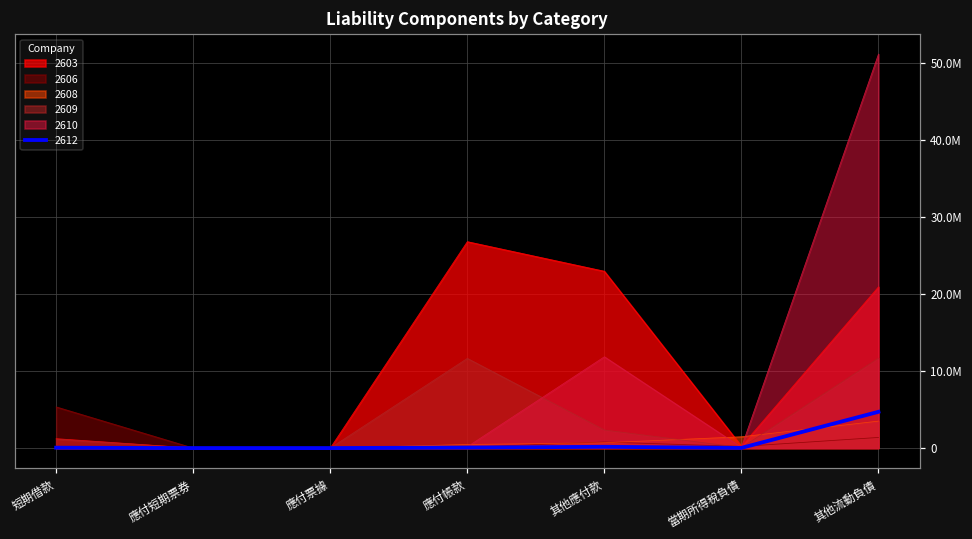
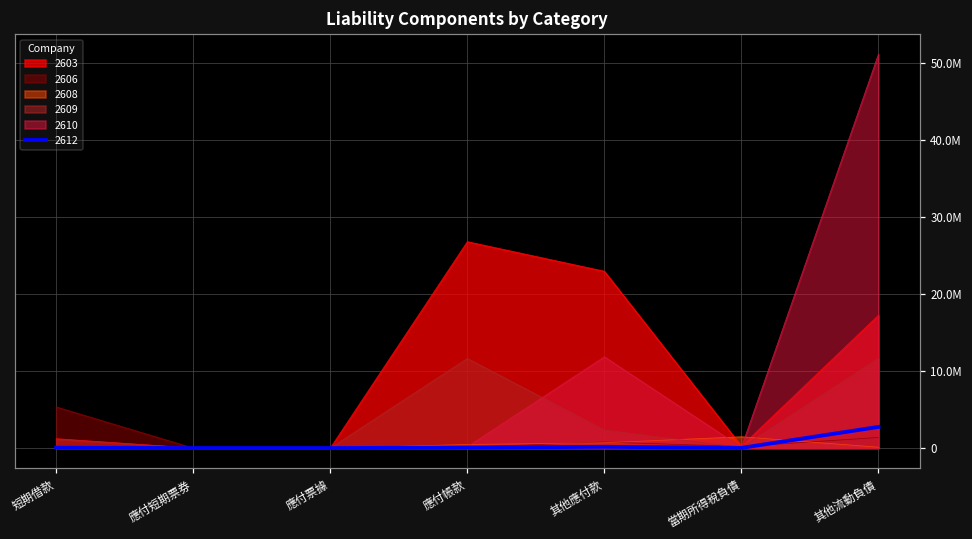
2603, 其他流動負債: 21000000 -> 17000000
2608, 其他流動負債: 3000000 -> 0
2612, 其他流動負債: 5000000 -> 3000000
